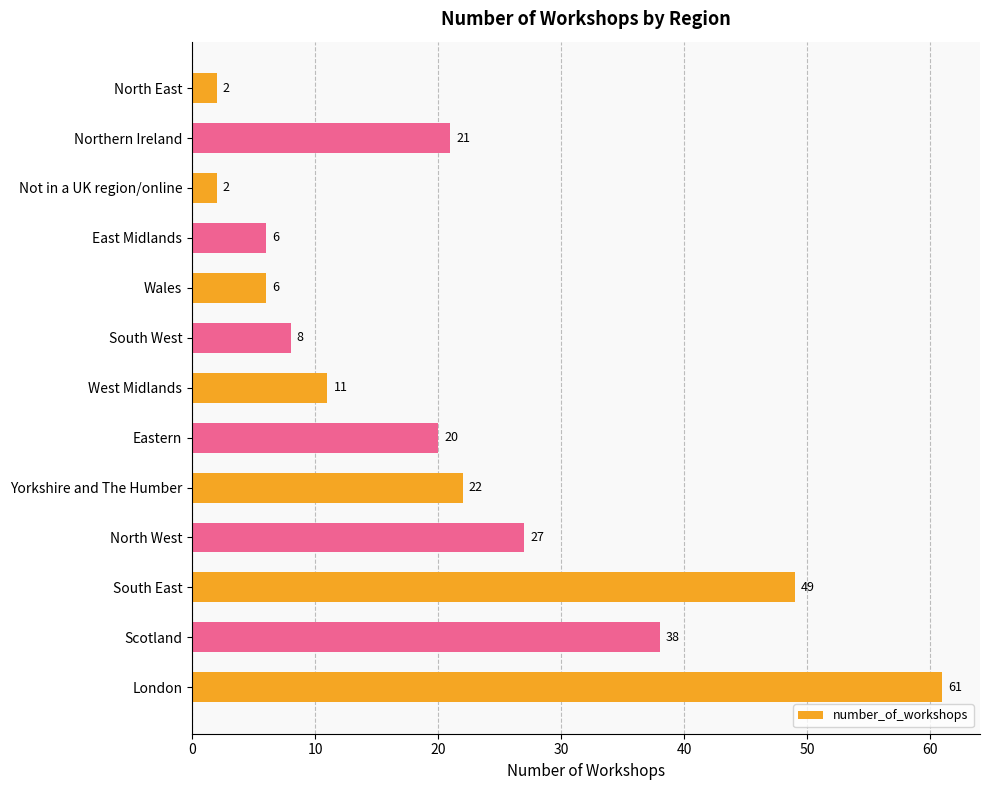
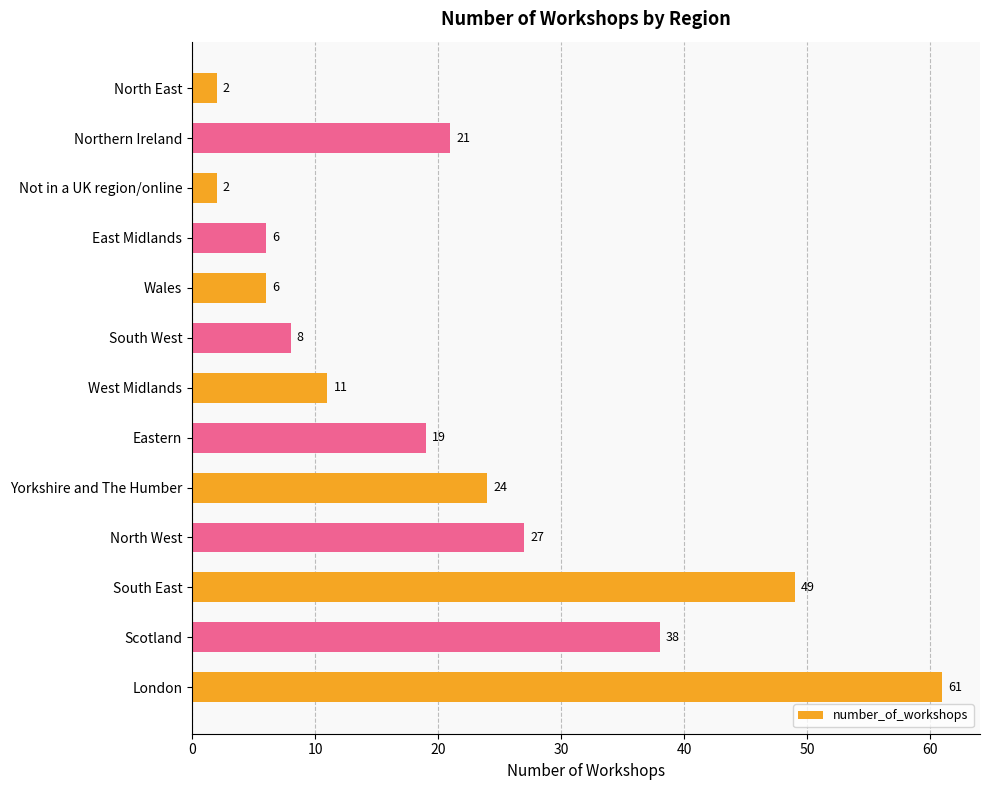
Eastern: 20 -> 19
Yorkshire and The Humber: 22 -> 24
